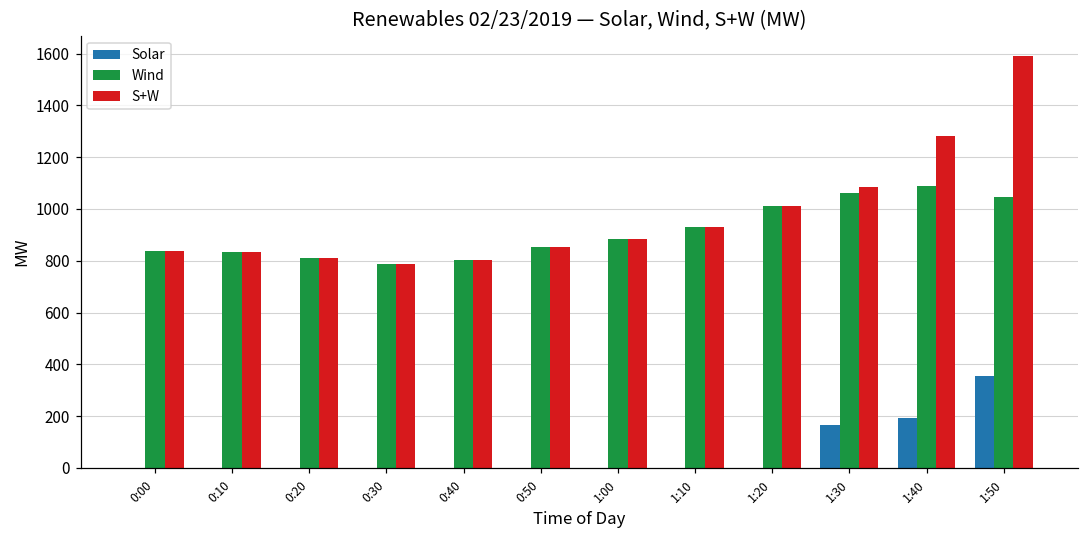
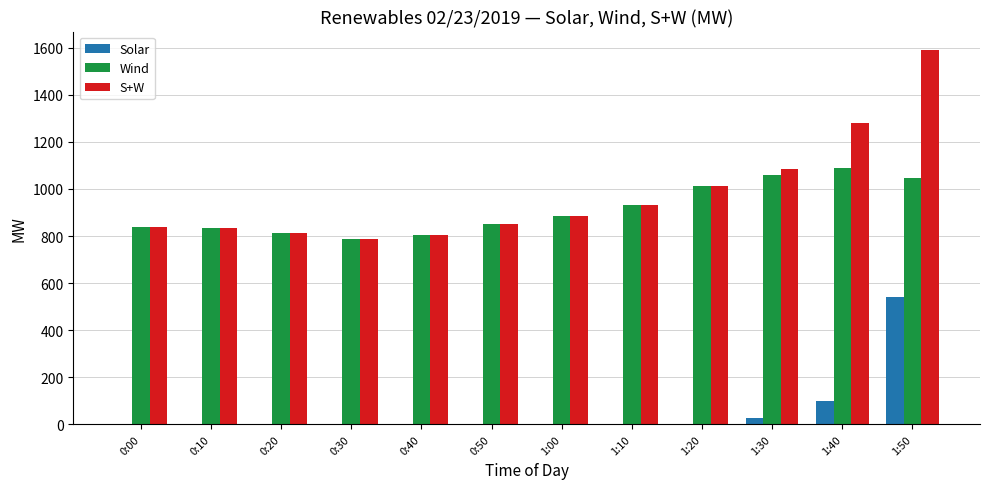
Solar, 1:30: 160 -> 30
Solar, 1:40: 190 -> 100
Solar, 1:50: 350 -> 540
